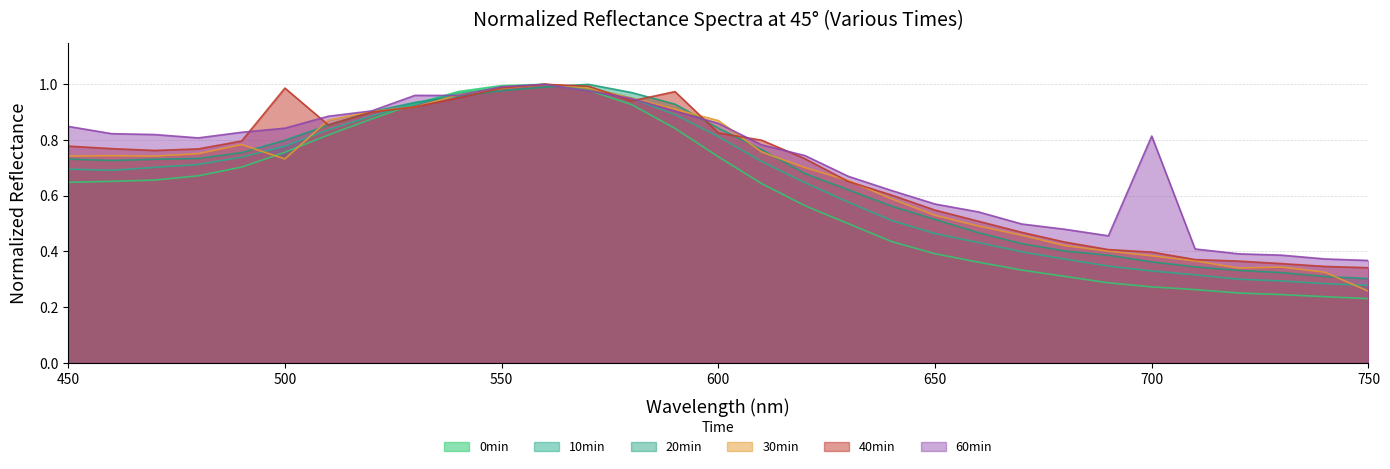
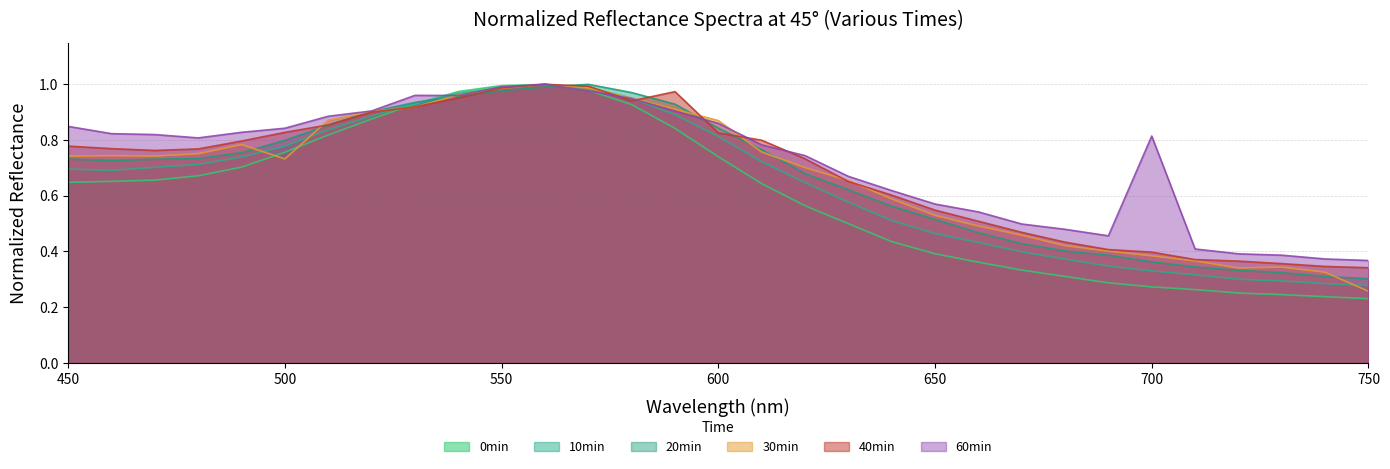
40min, 500: 0.99 -> 0.83
